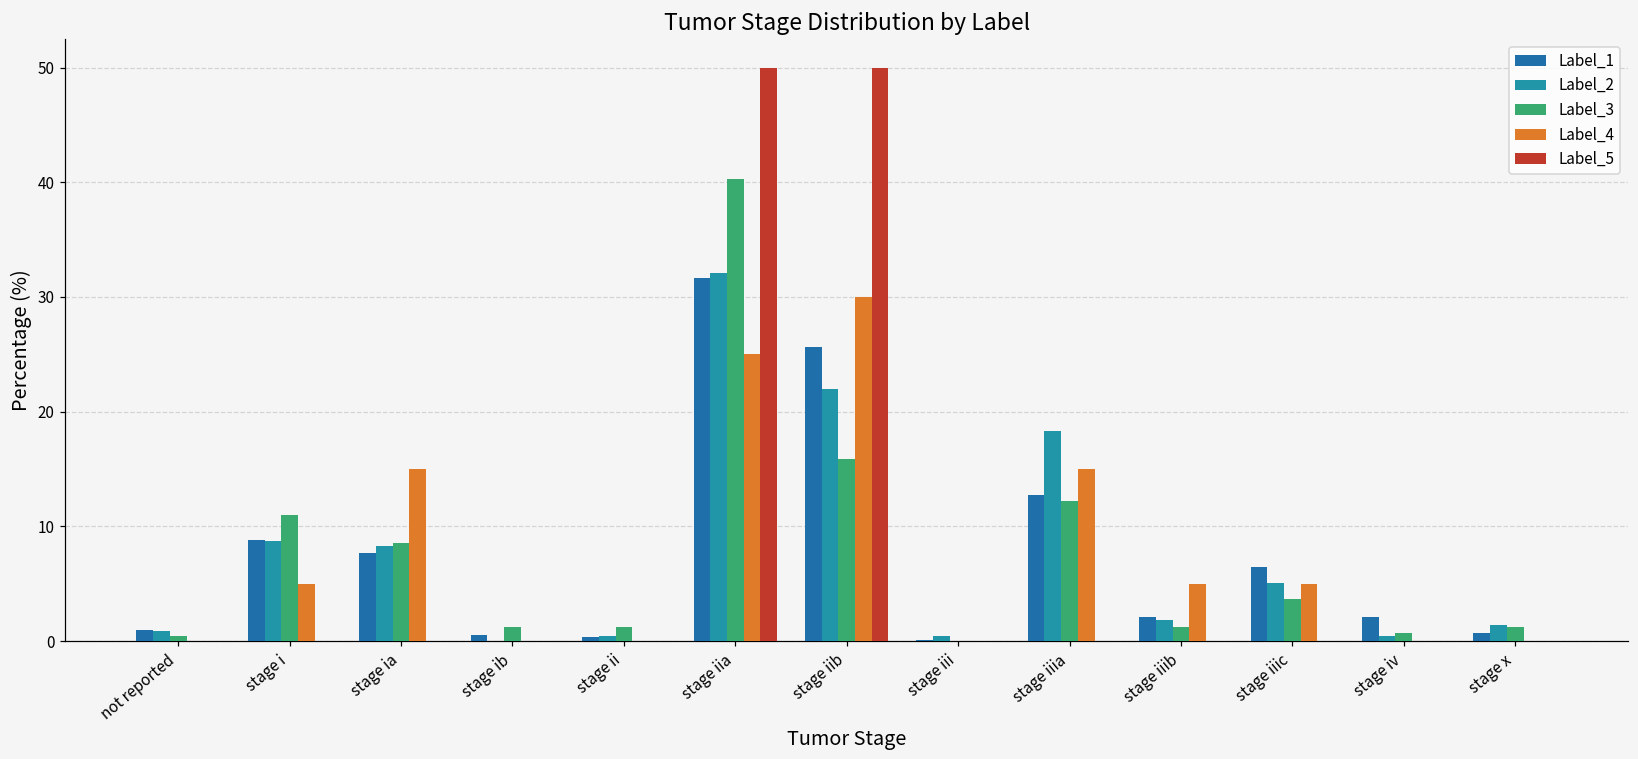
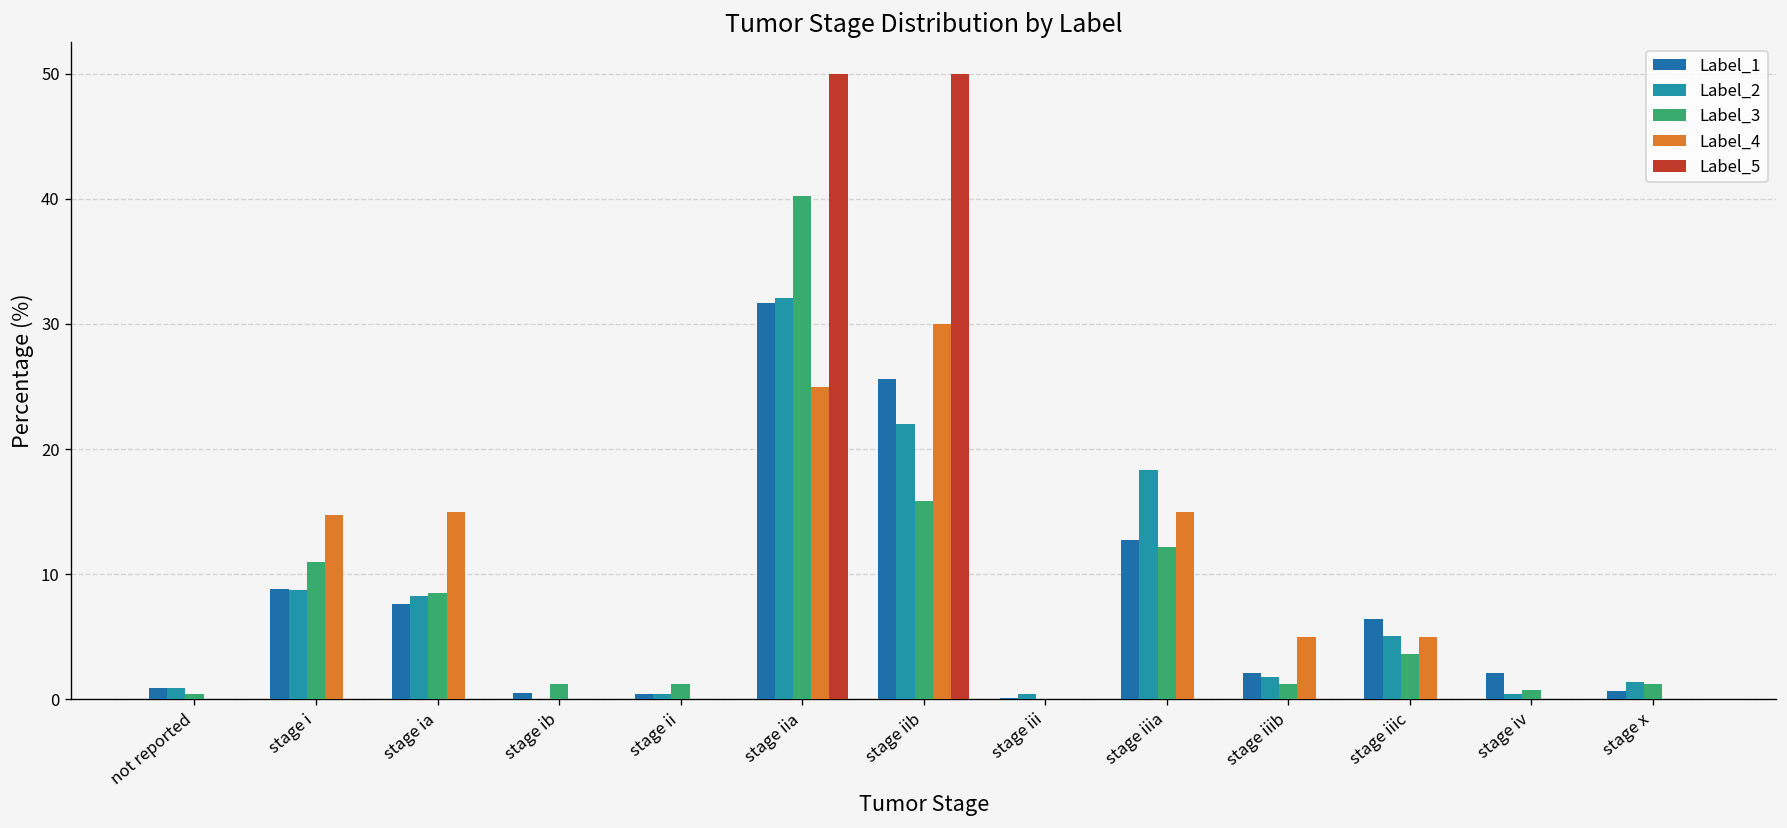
Label_4, stage i: 5.0 -> 14.7
